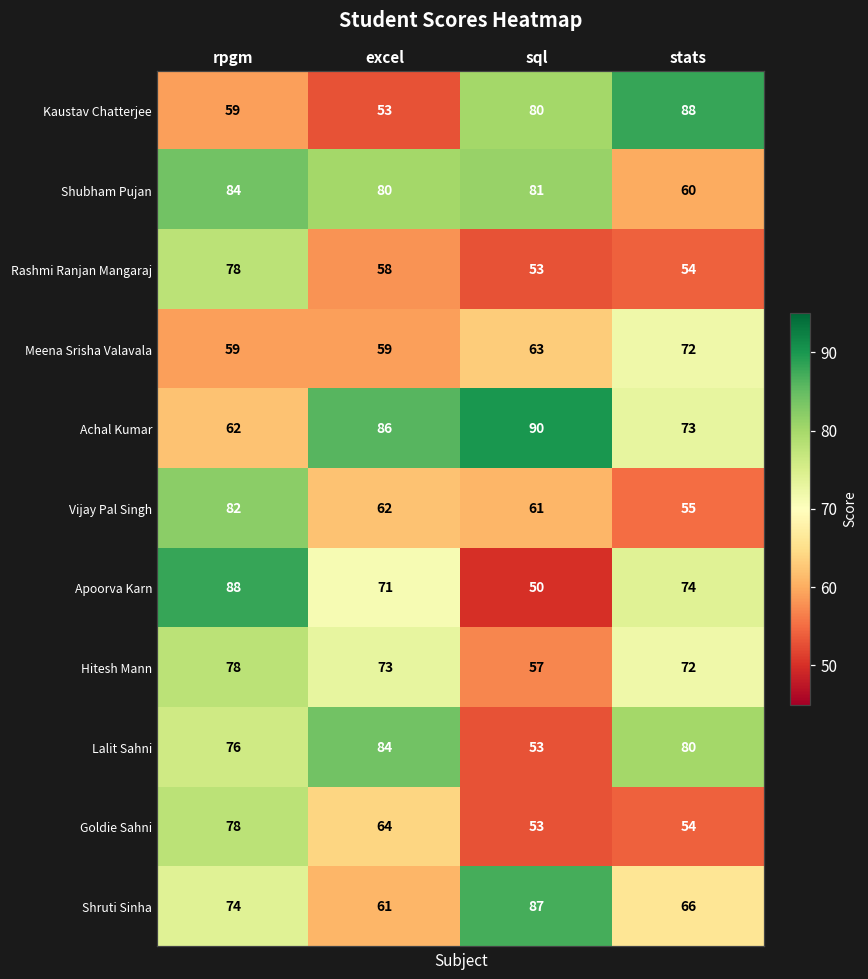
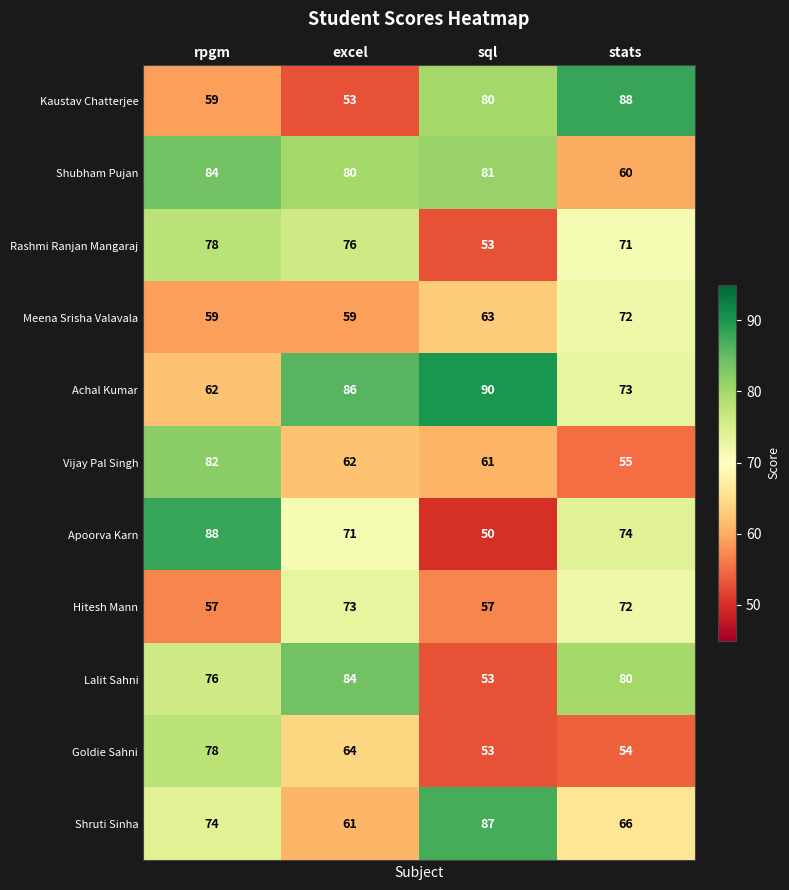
Rashmi Ranjan Mangaraj, excel: 58 -> 76
Rashmi Ranjan Mangaraj, stats: 54 -> 71
Hitesh Mann, rpgm: 78 -> 57
